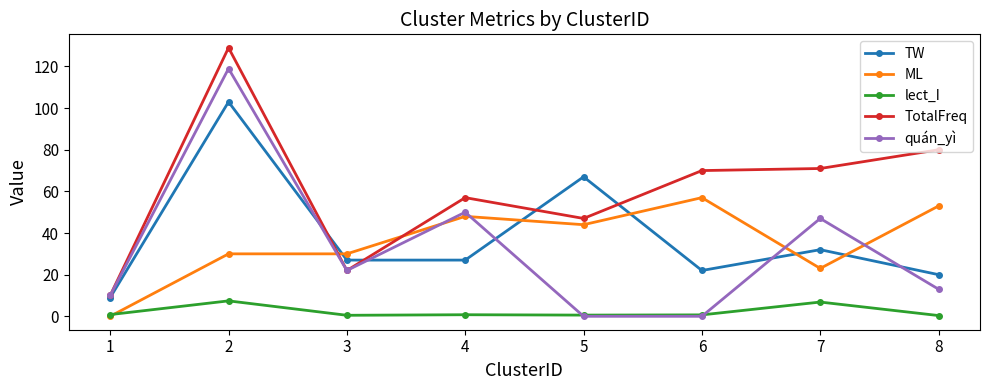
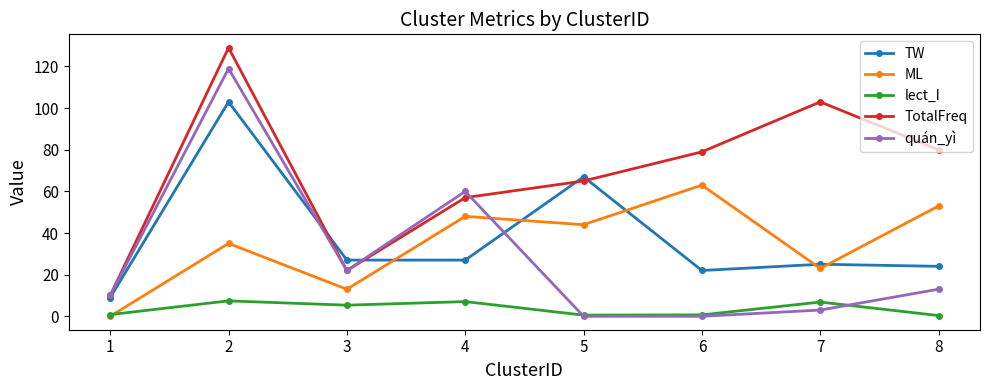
ML, 2: 30 -> 35
ML, 3: 30 -> 13
lect_I, 3: 0 -> 5
lect_I, 4: 1 -> 7
quán_yì, 4: 50 -> 60
TotalFreq, 5: 47 -> 65
ML, 6: 57 -> 63
TotalFreq, 6: 70 -> 79
TW, 7: 32 -> 25
TotalFreq, 7: 71 -> 103
quán_yì, 7: 47 -> 3
TW, 8: 20 -> 24
